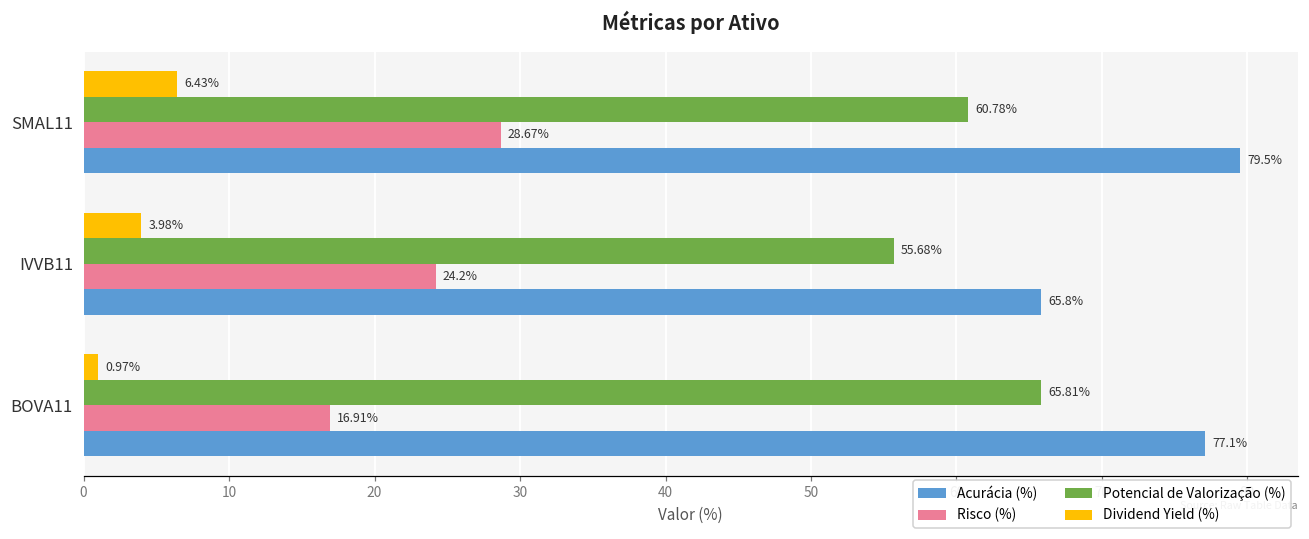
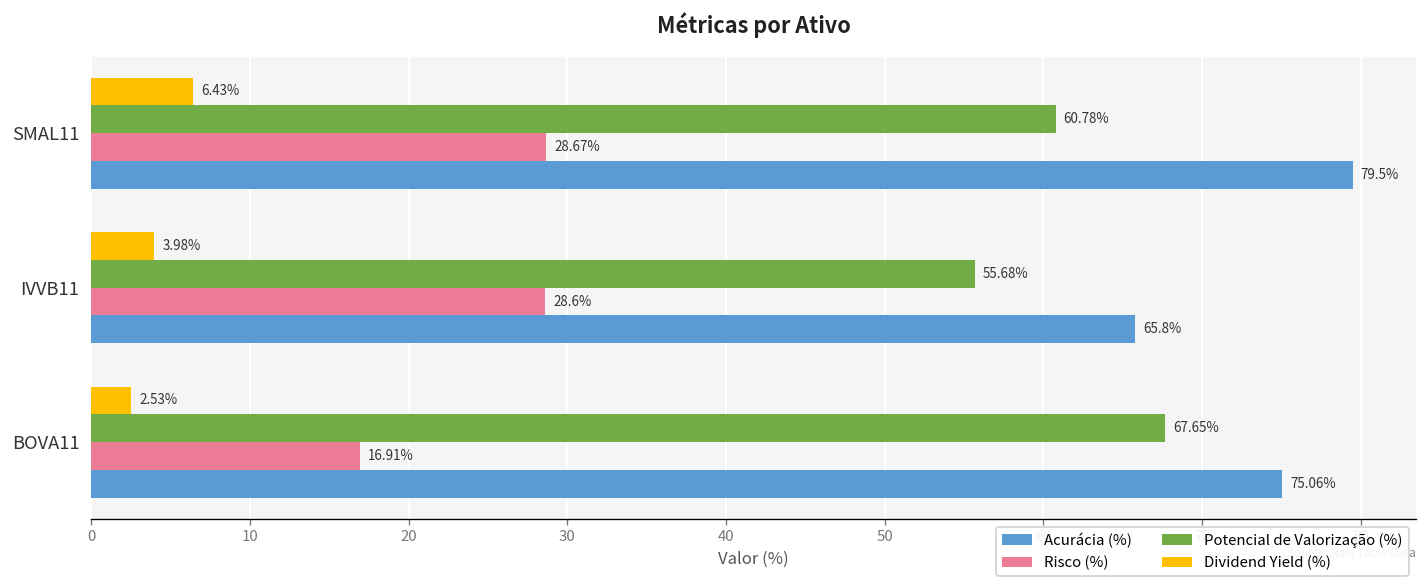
Risco (%), IVVB11: 24.2% -> 28.6%
Dividend Yield (%), BOVA11: 0.97% -> 2.53%
Potencial de Valorização (%), BOVA11: 65.81% -> 67.65%
Acurácia (%), BOVA11: 77.1% -> 75.06%
